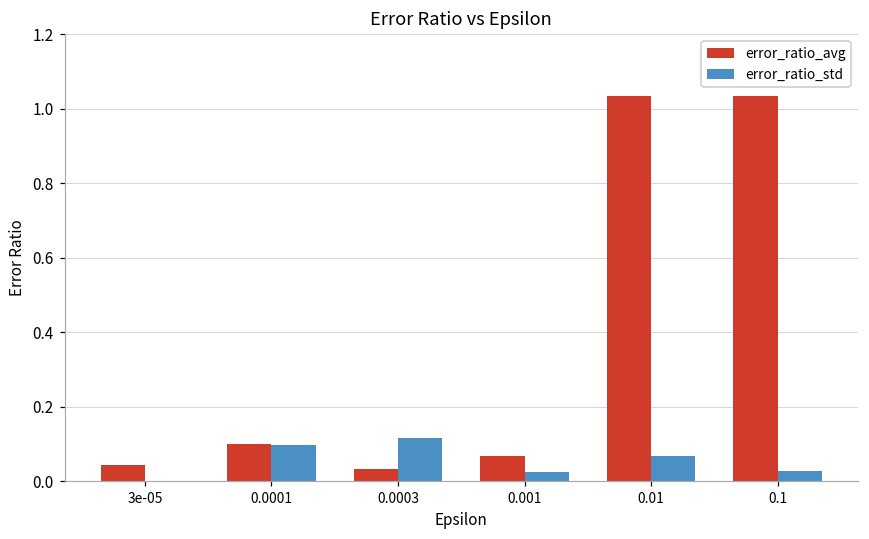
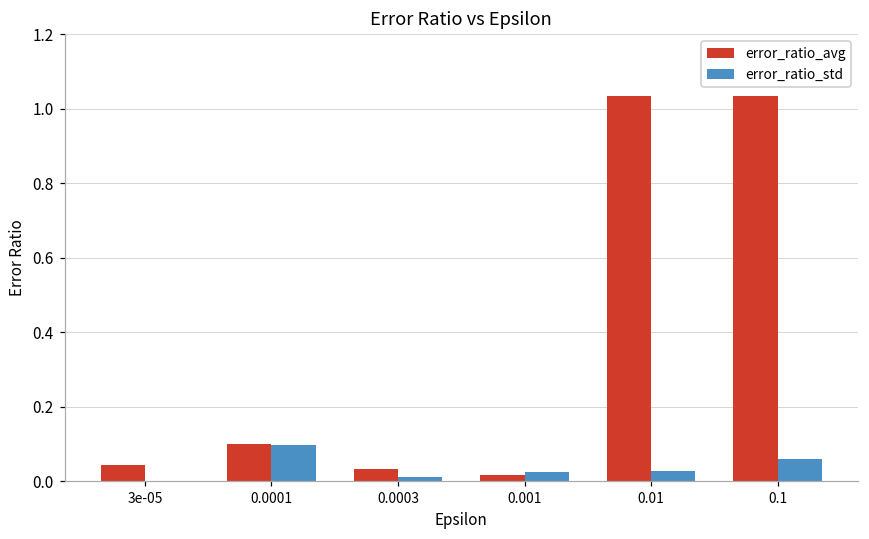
error_ratio_std, 0.0003: 0.12 -> 0.01
error_ratio_avg, 0.001: 0.07 -> 0.02
error_ratio_std, 0.01: 0.07 -> 0.03
error_ratio_std, 0.1: 0.03 -> 0.06
